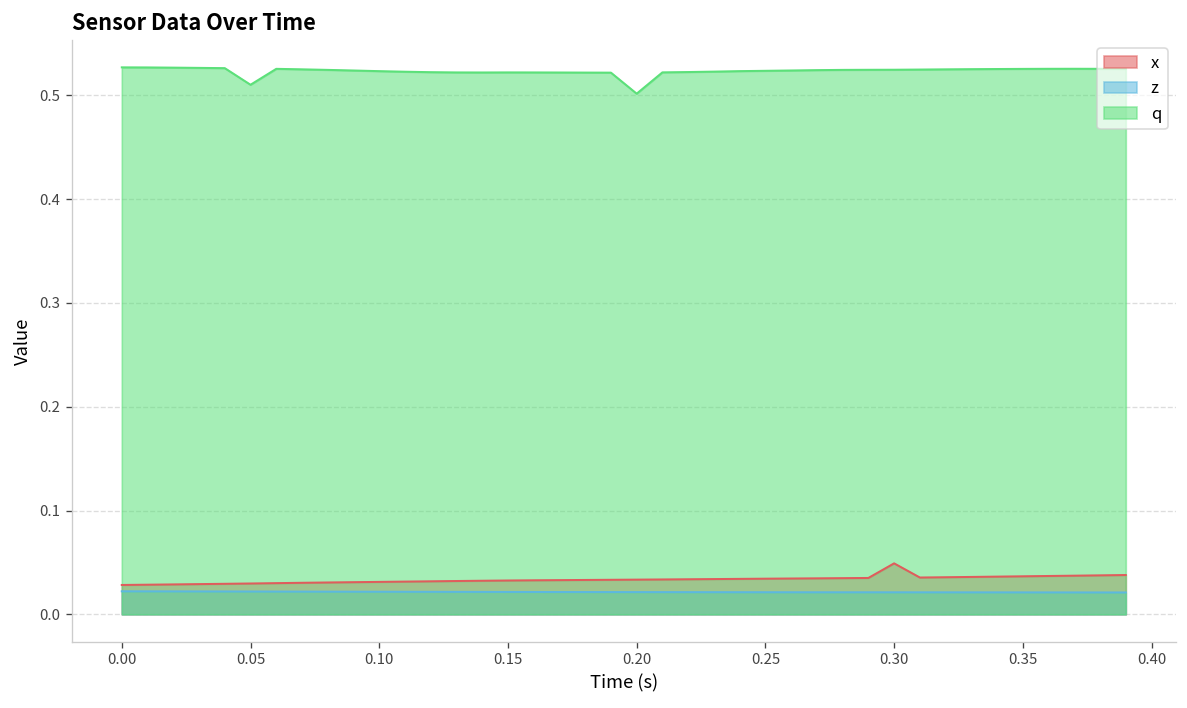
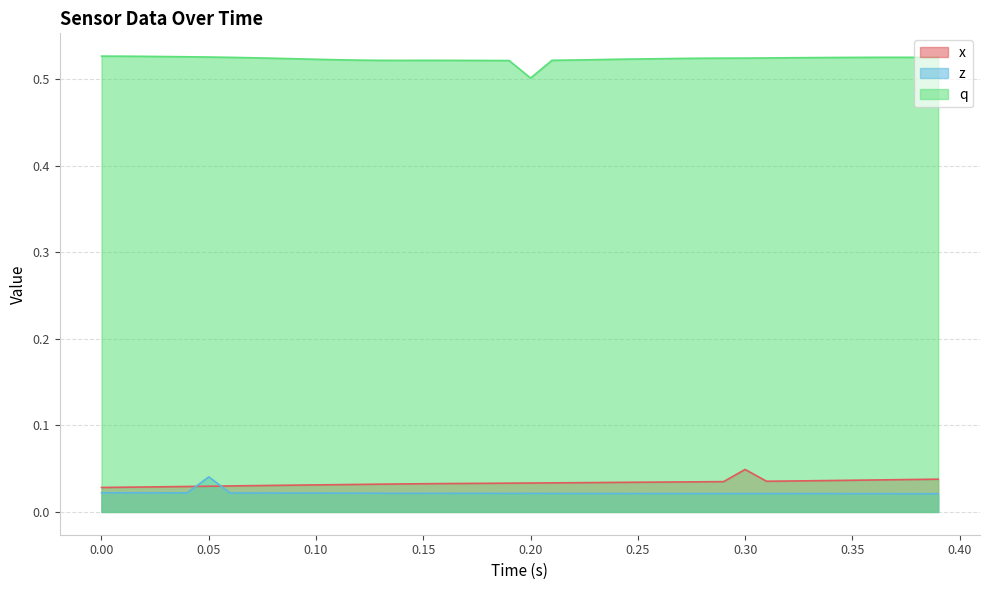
z, 0.05: 0.02 -> 0.04
q, 0.05: 0.51 -> 0.53
